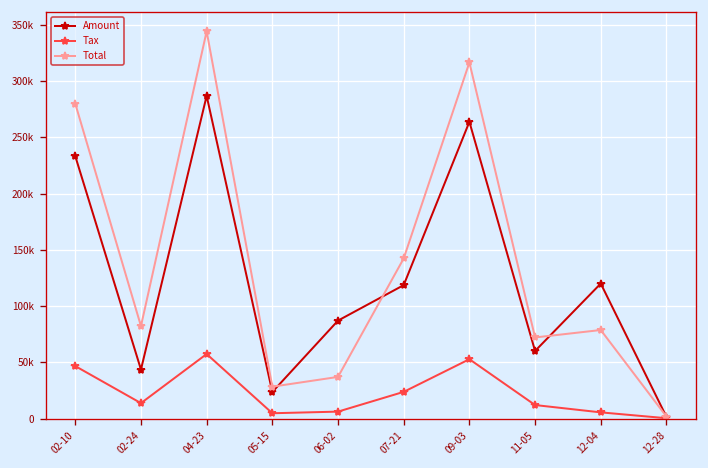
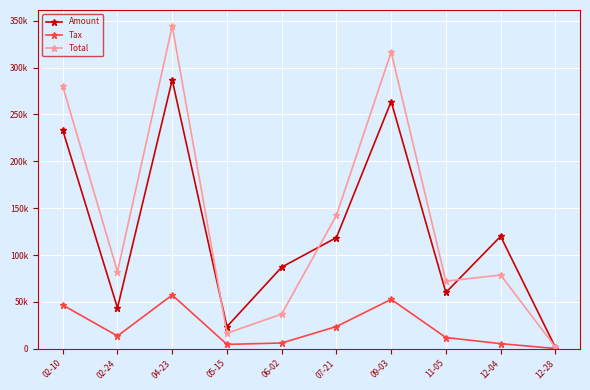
Total, 05-15: 30000 -> 20000
